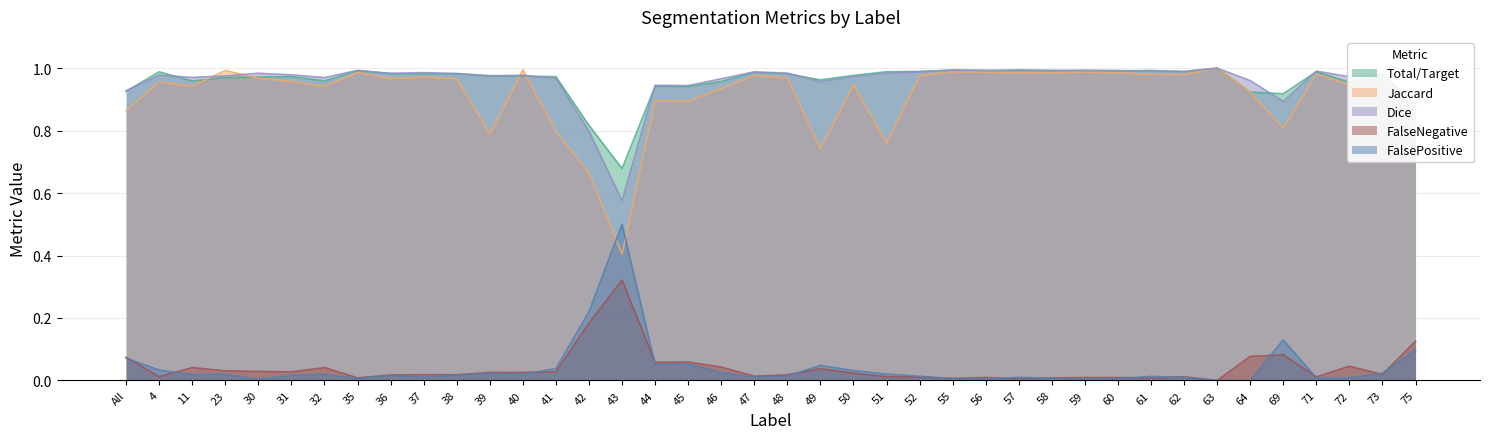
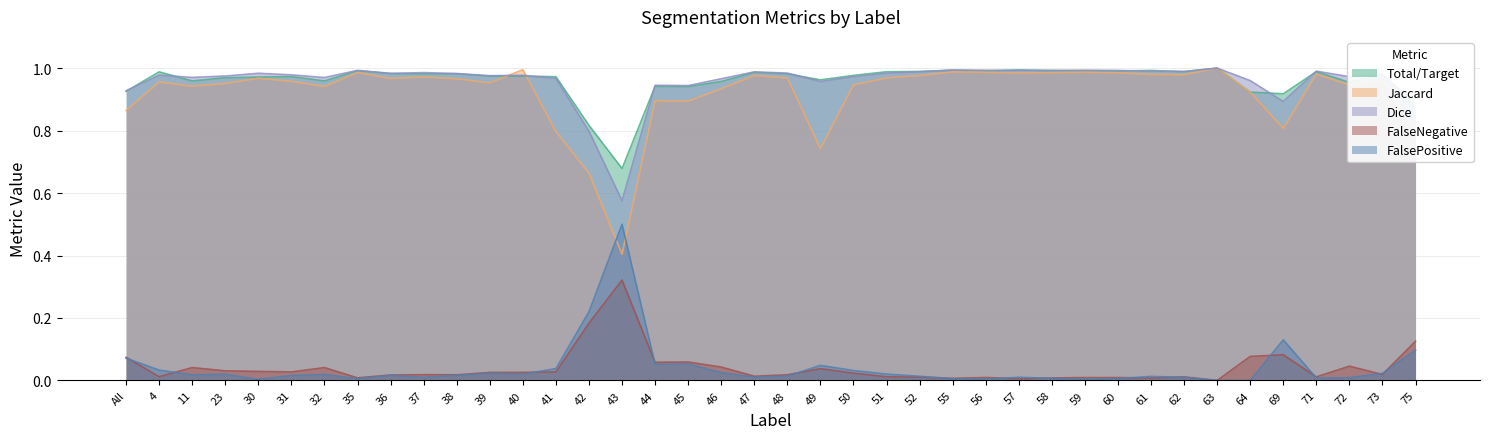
Jaccard, 23: 0.99 -> 0.95
Jaccard, 39: 0.79 -> 0.95
Jaccard, 51: 0.76 -> 0.97
